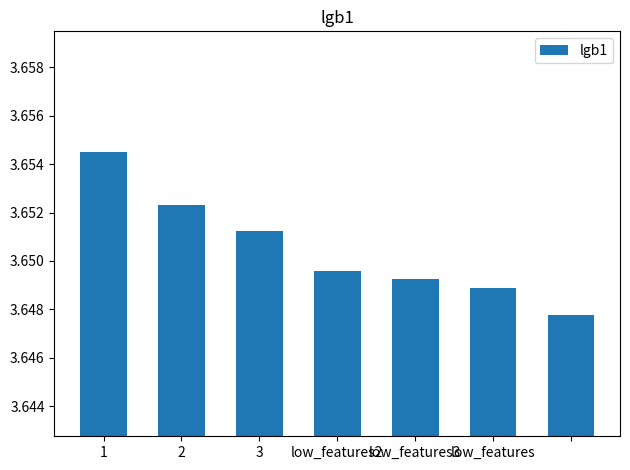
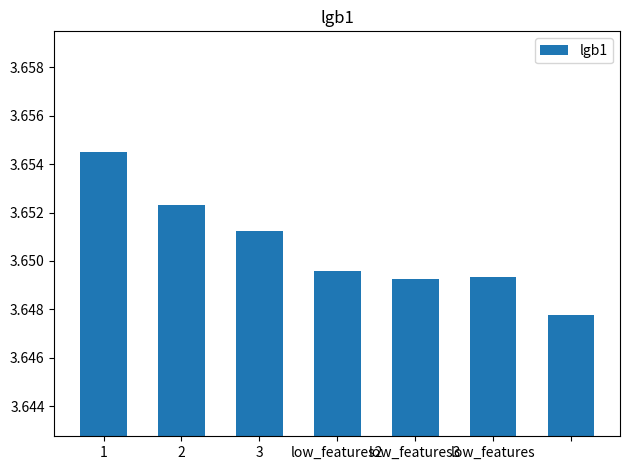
low_features: 3.6489 -> 3.6493
